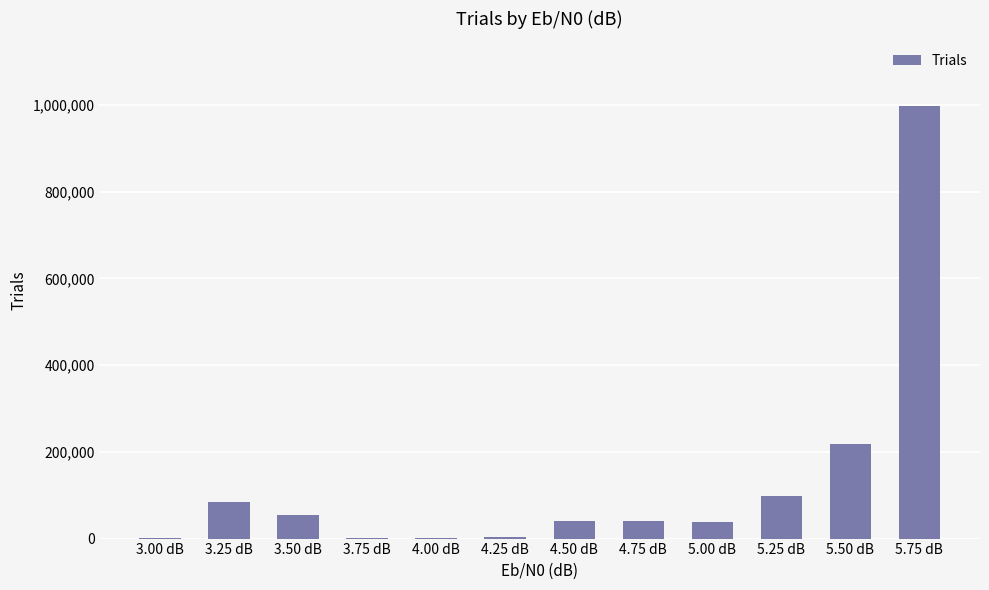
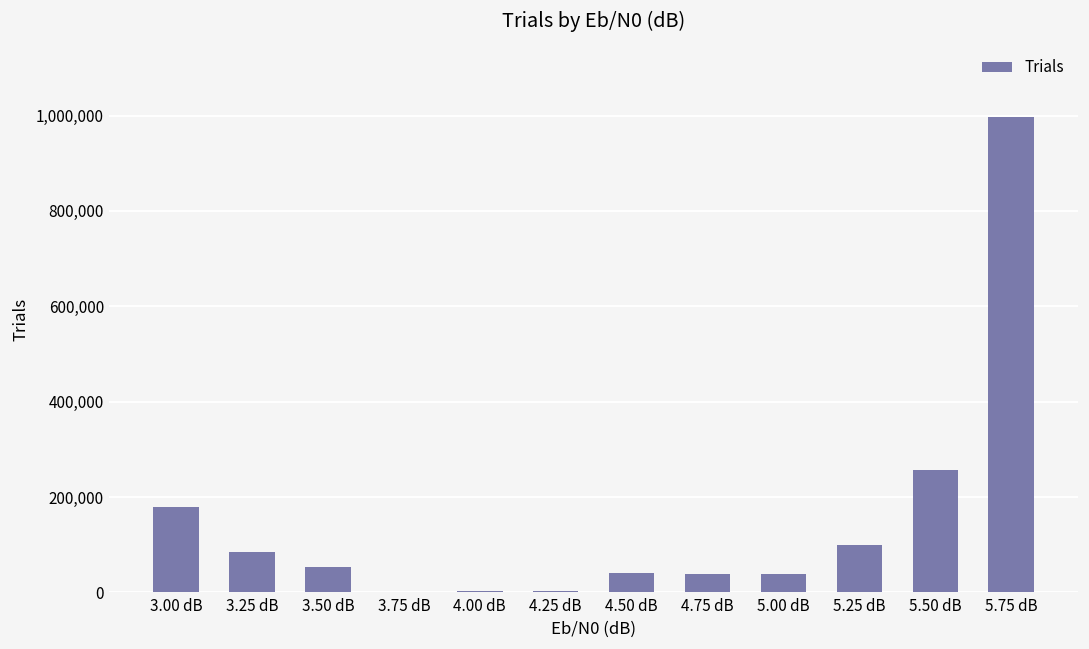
3.00 dB: 0 -> 180,000
5.50 dB: 220,000 -> 260,000
